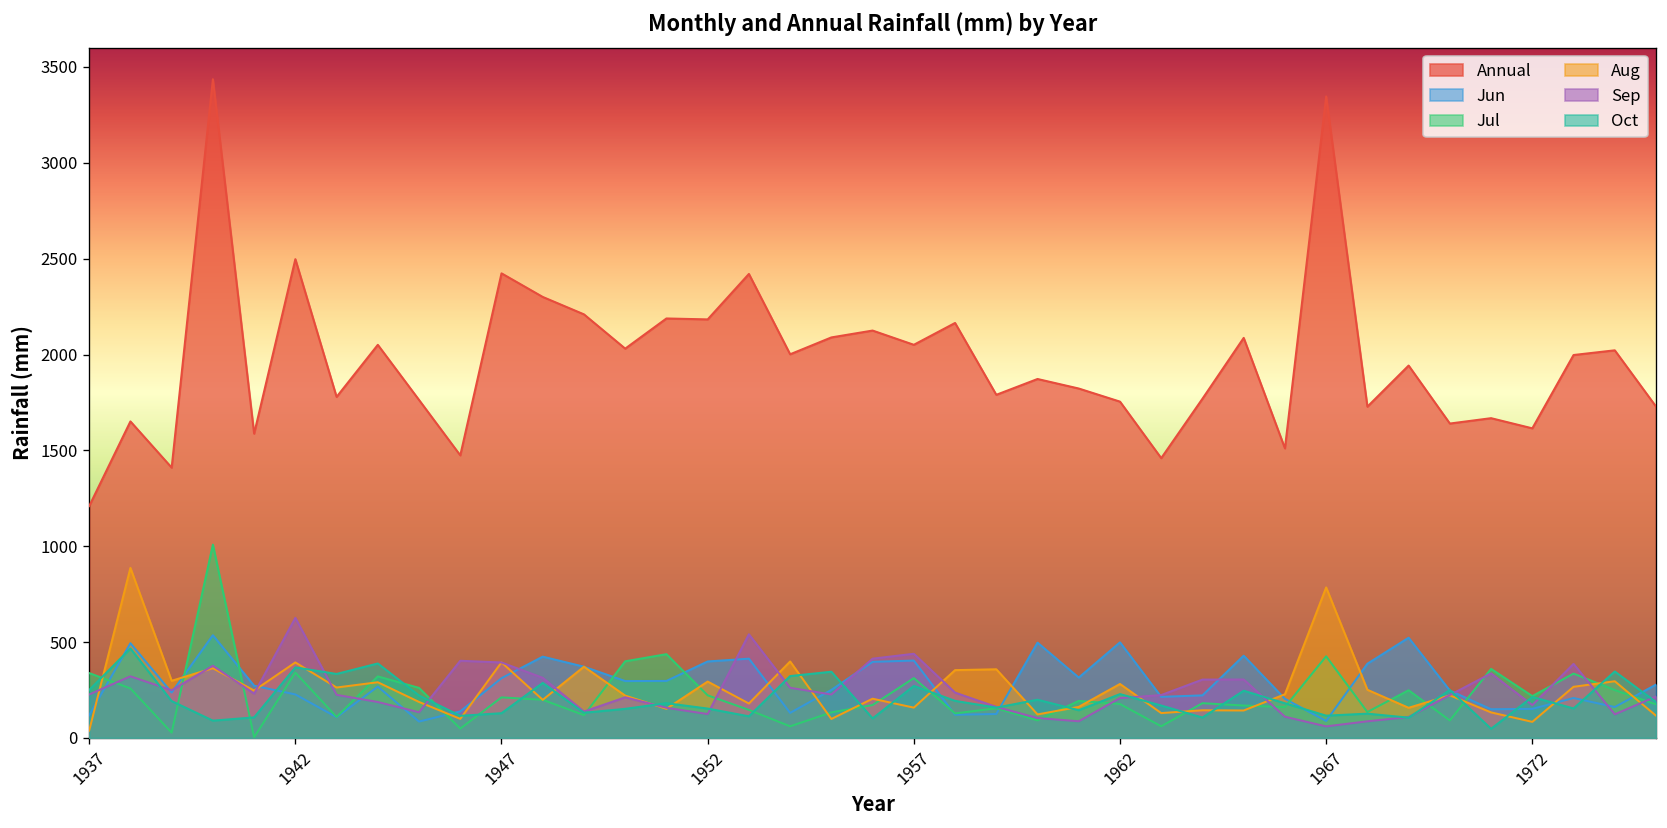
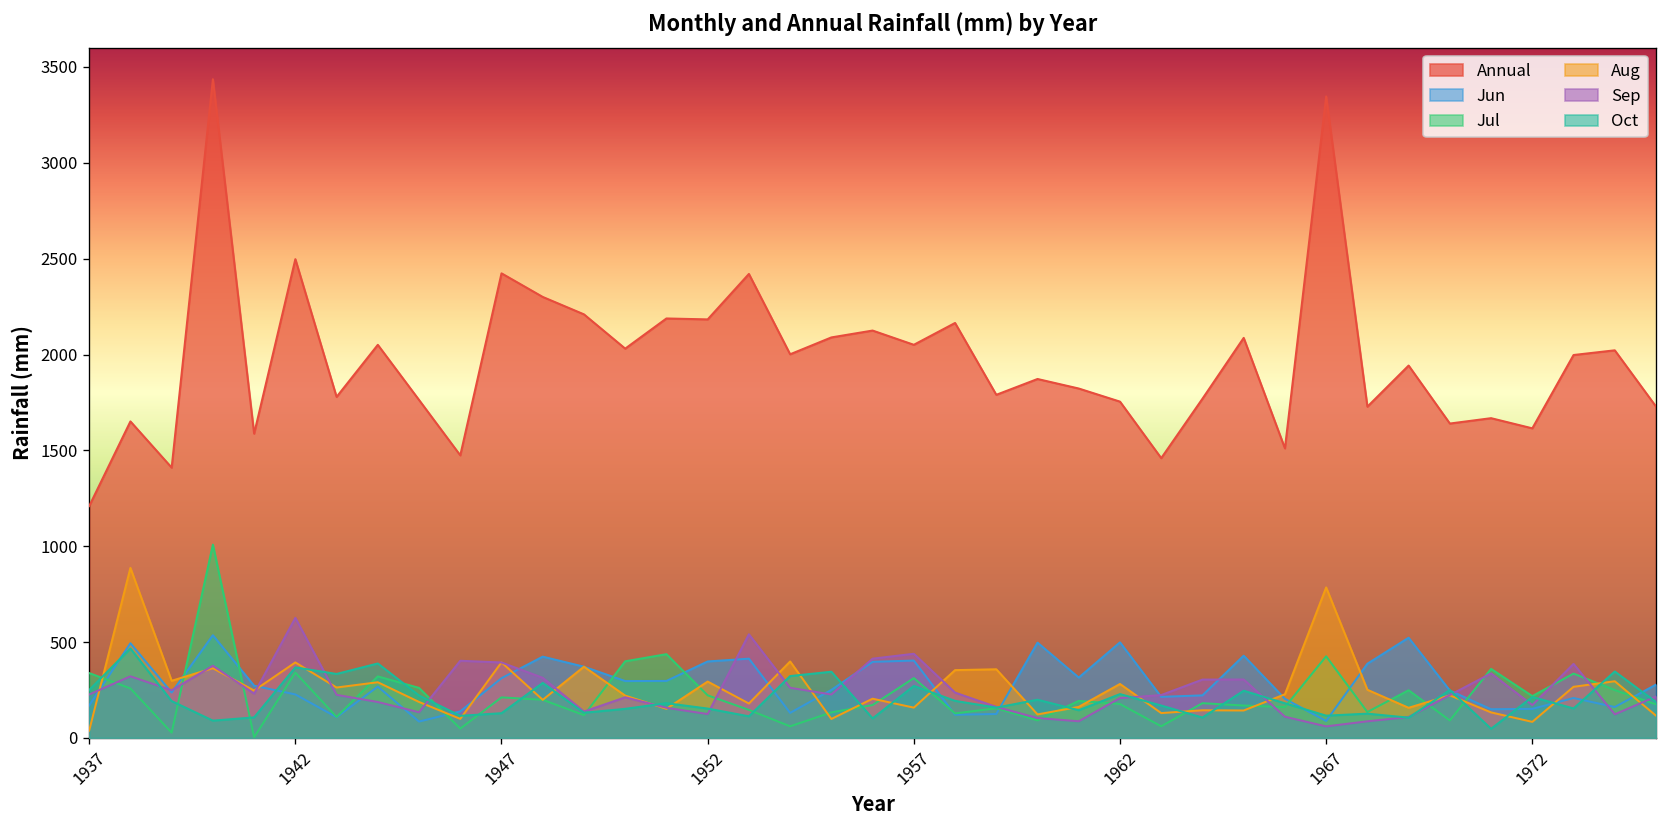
Jun, 1937: 120 -> 170
